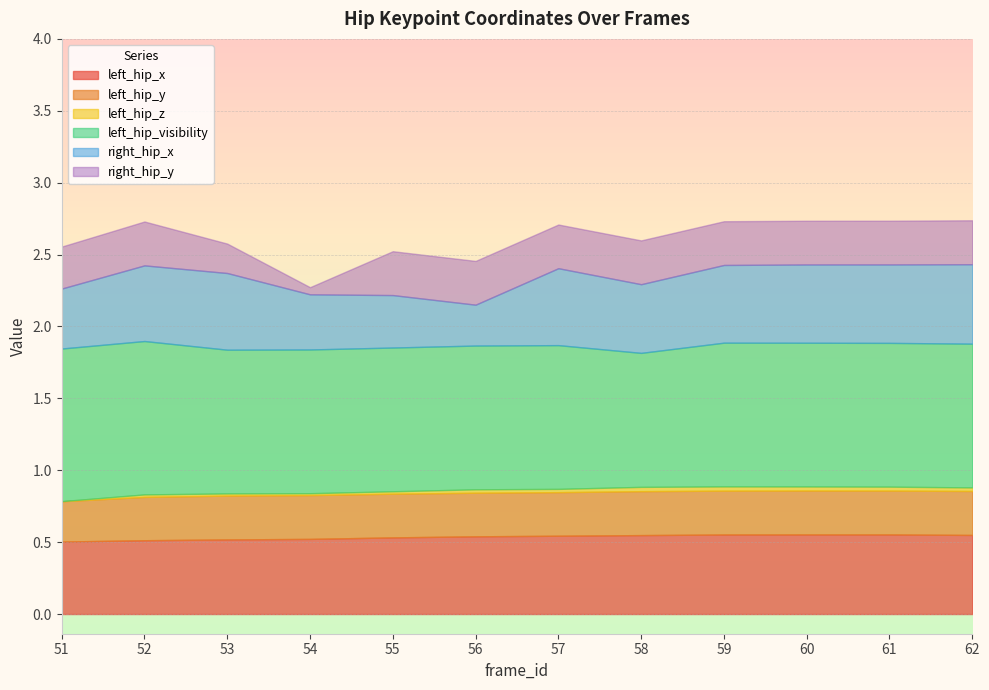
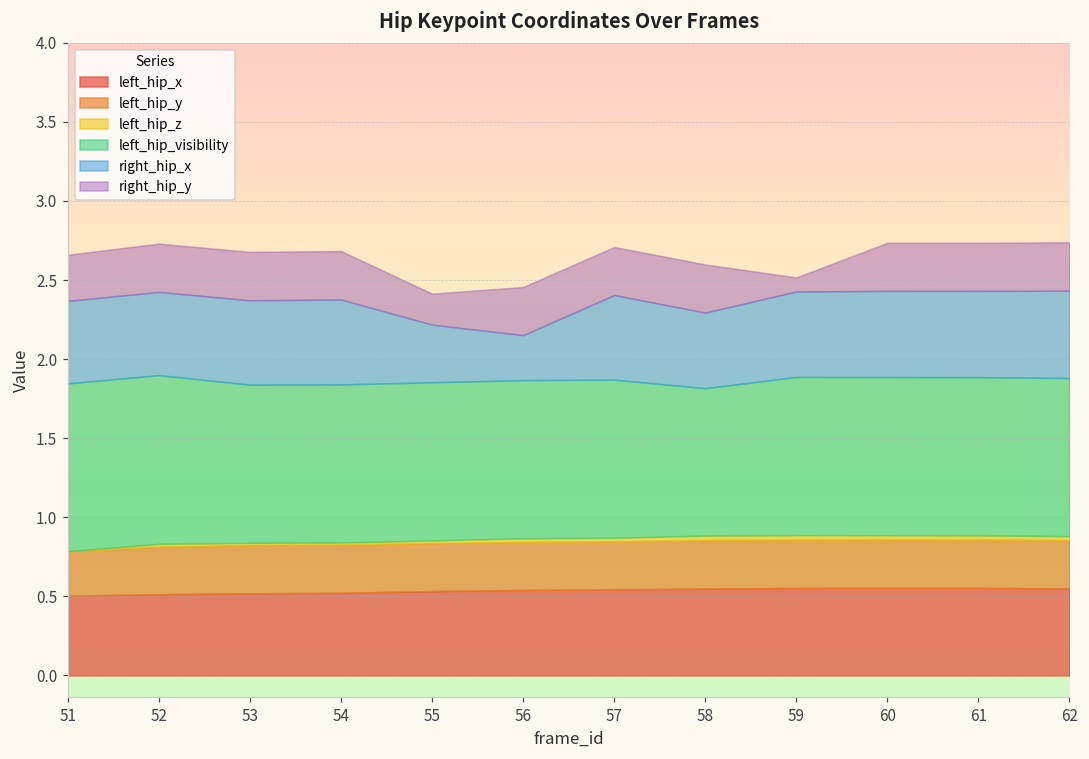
right_hip_x, 51: 0.42 -> 0.52
right_hip_y, 53: 0.20 -> 0.31
right_hip_x, 54: 0.38 -> 0.54
right_hip_y, 54: 0.05 -> 0.31
right_hip_y, 55: 0.31 -> 0.20
right_hip_y, 59: 0.30 -> 0.09
